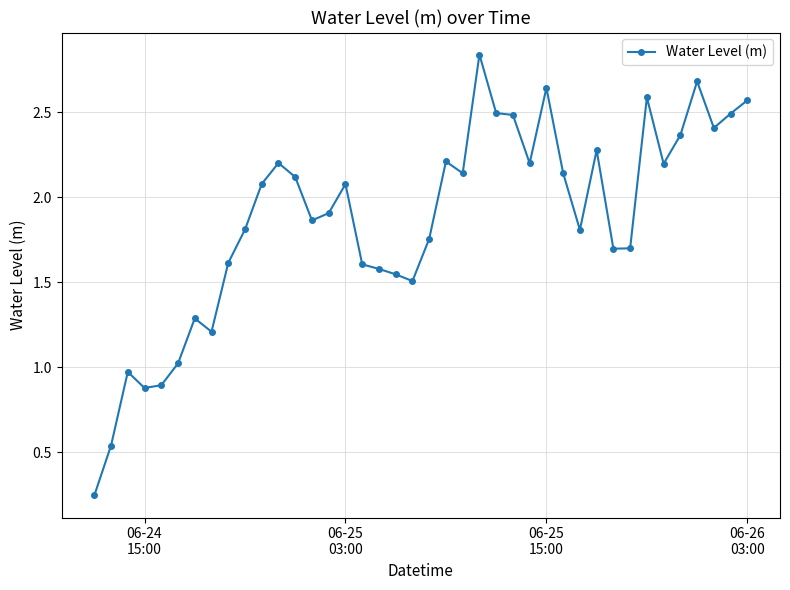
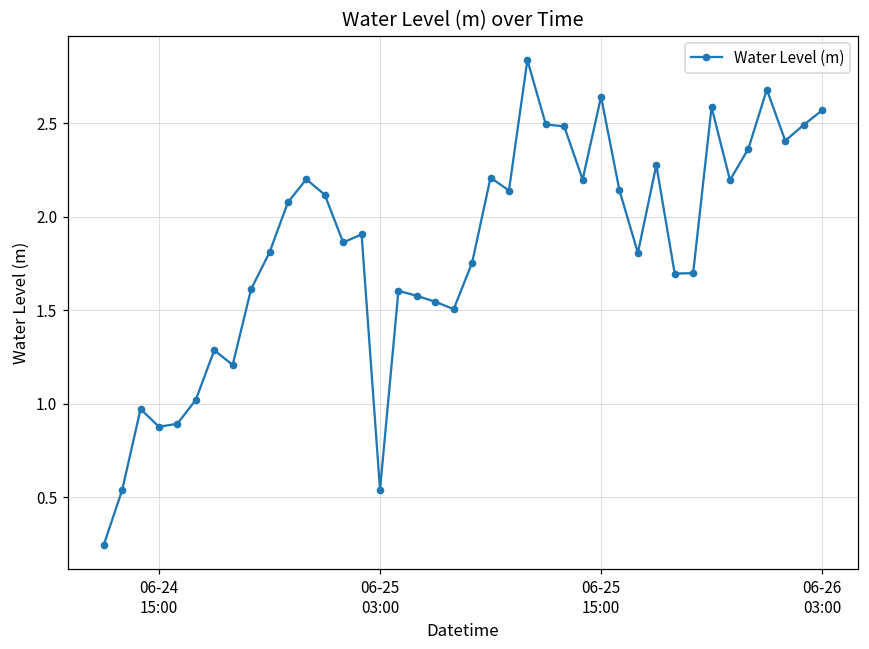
06-25 03:00: 2.08 -> 0.54
